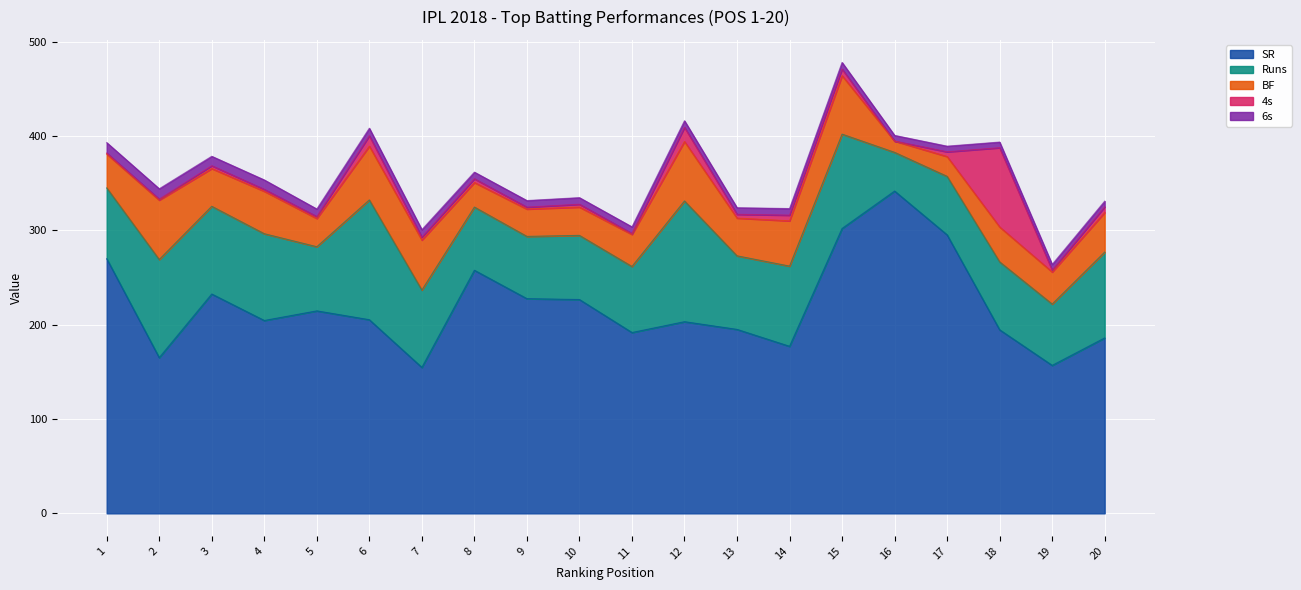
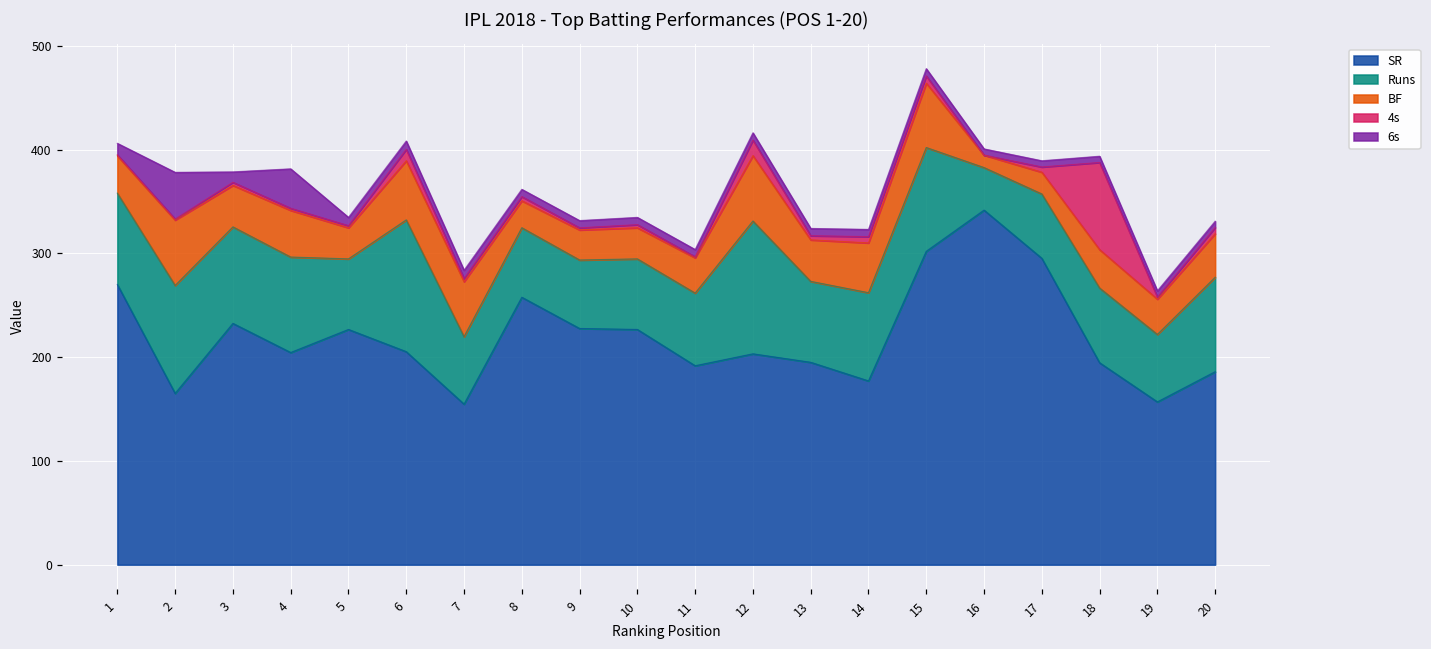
Runs, 1: 80 -> 90
6s, 2: 10 -> 50
6s, 4: 10 -> 40
SR, 5: 210 -> 230
Runs, 7: 80 -> 70
